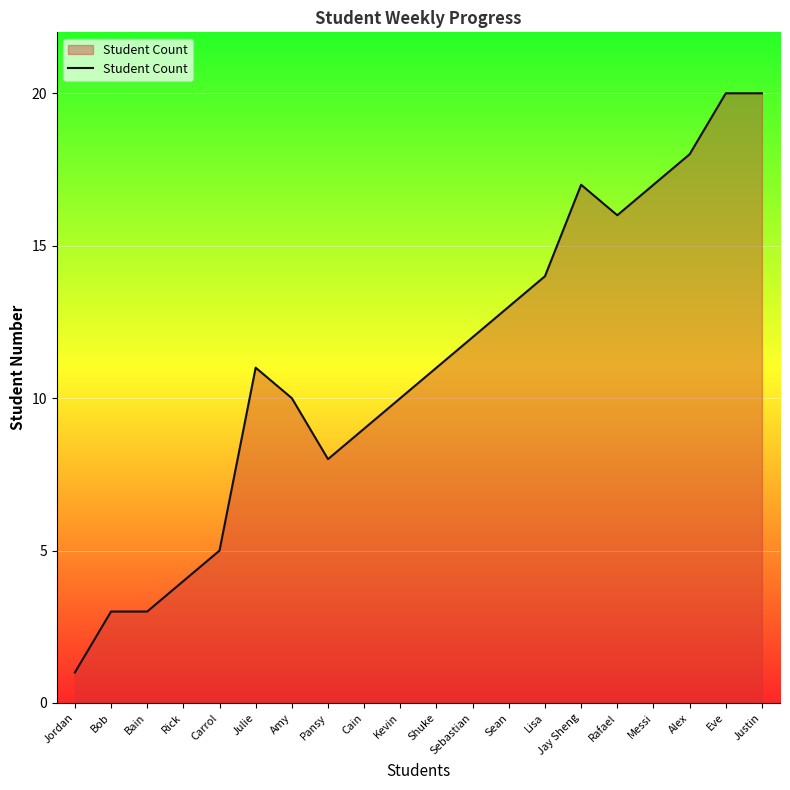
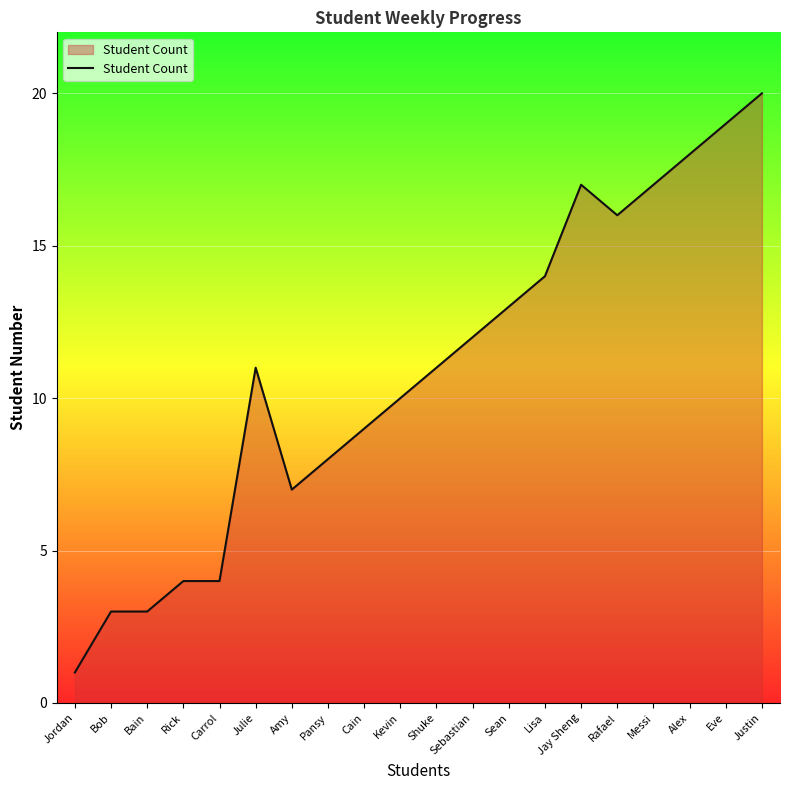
Carrol: 5 -> 4
Amy: 10 -> 7
Eve: 20 -> 19
